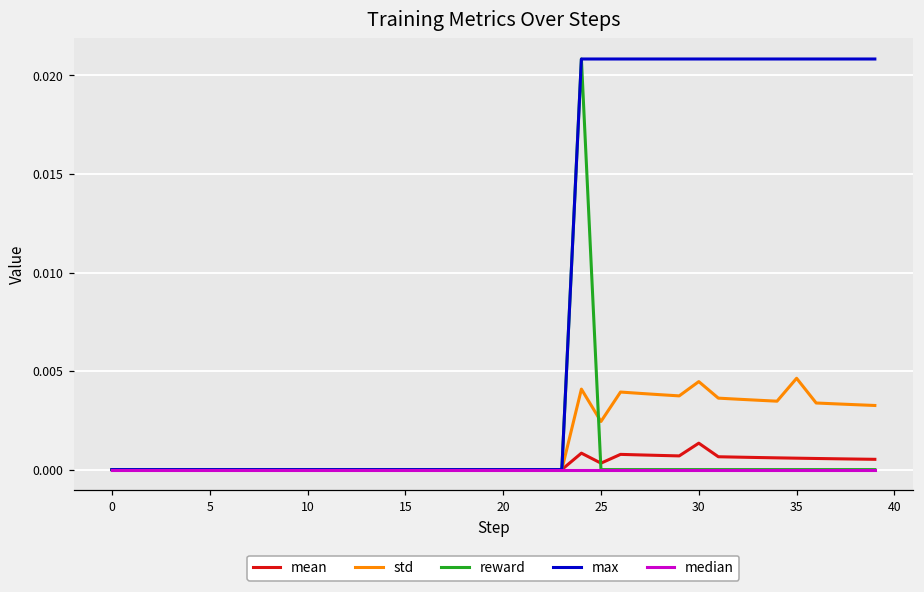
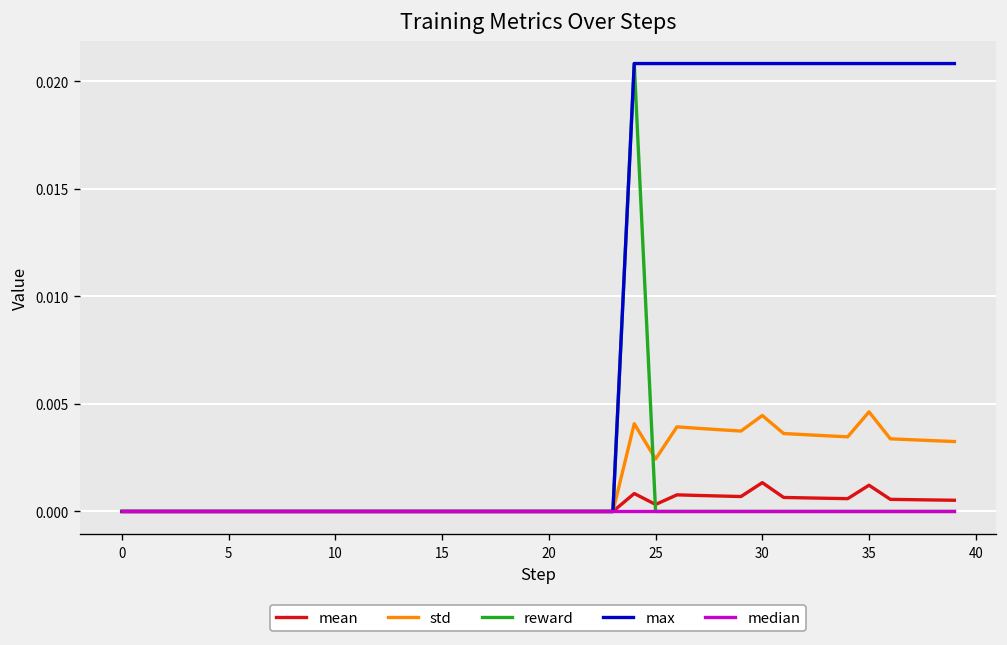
mean, 35: 0.0006 -> 0.0012
